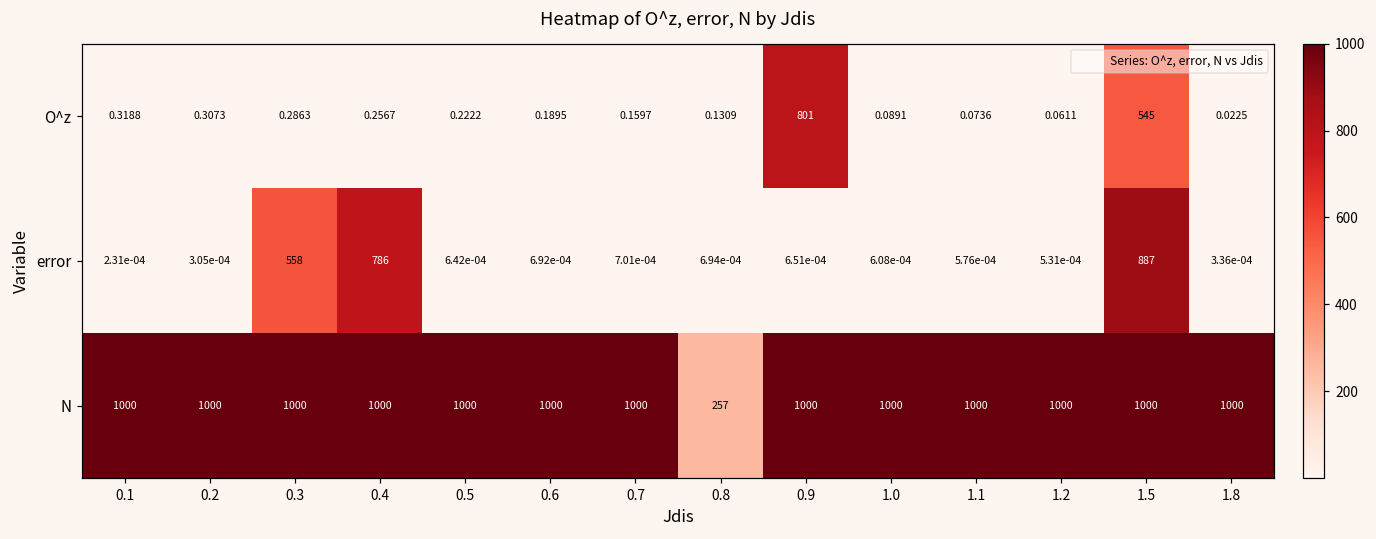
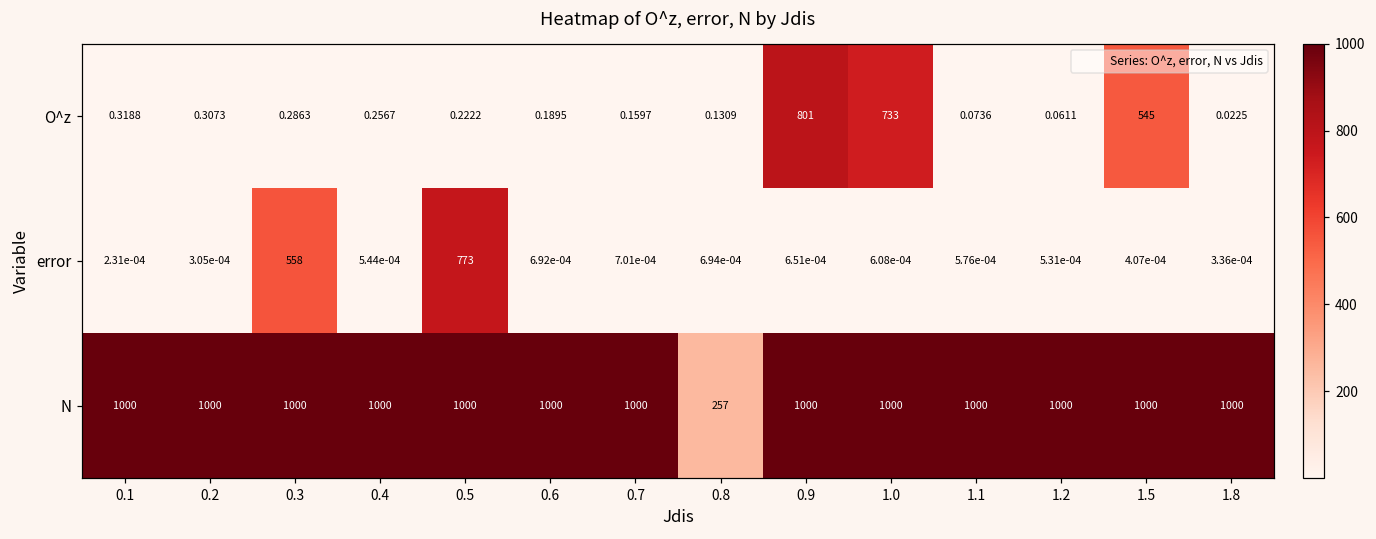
O^z, 1.0: 0.0891 -> 733
error, 0.4: 786 -> 5.44e-04
error, 0.5: 6.42e-04 -> 773
error, 1.5: 887 -> 4.07e-04
